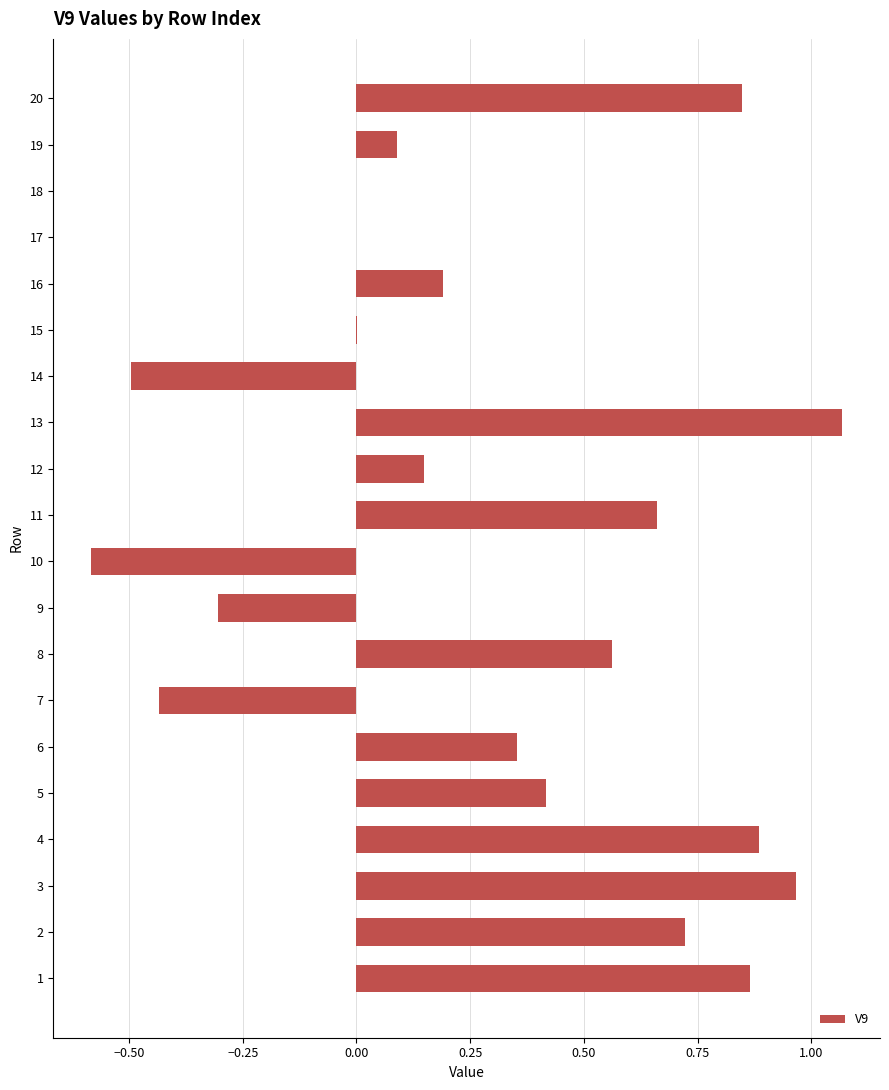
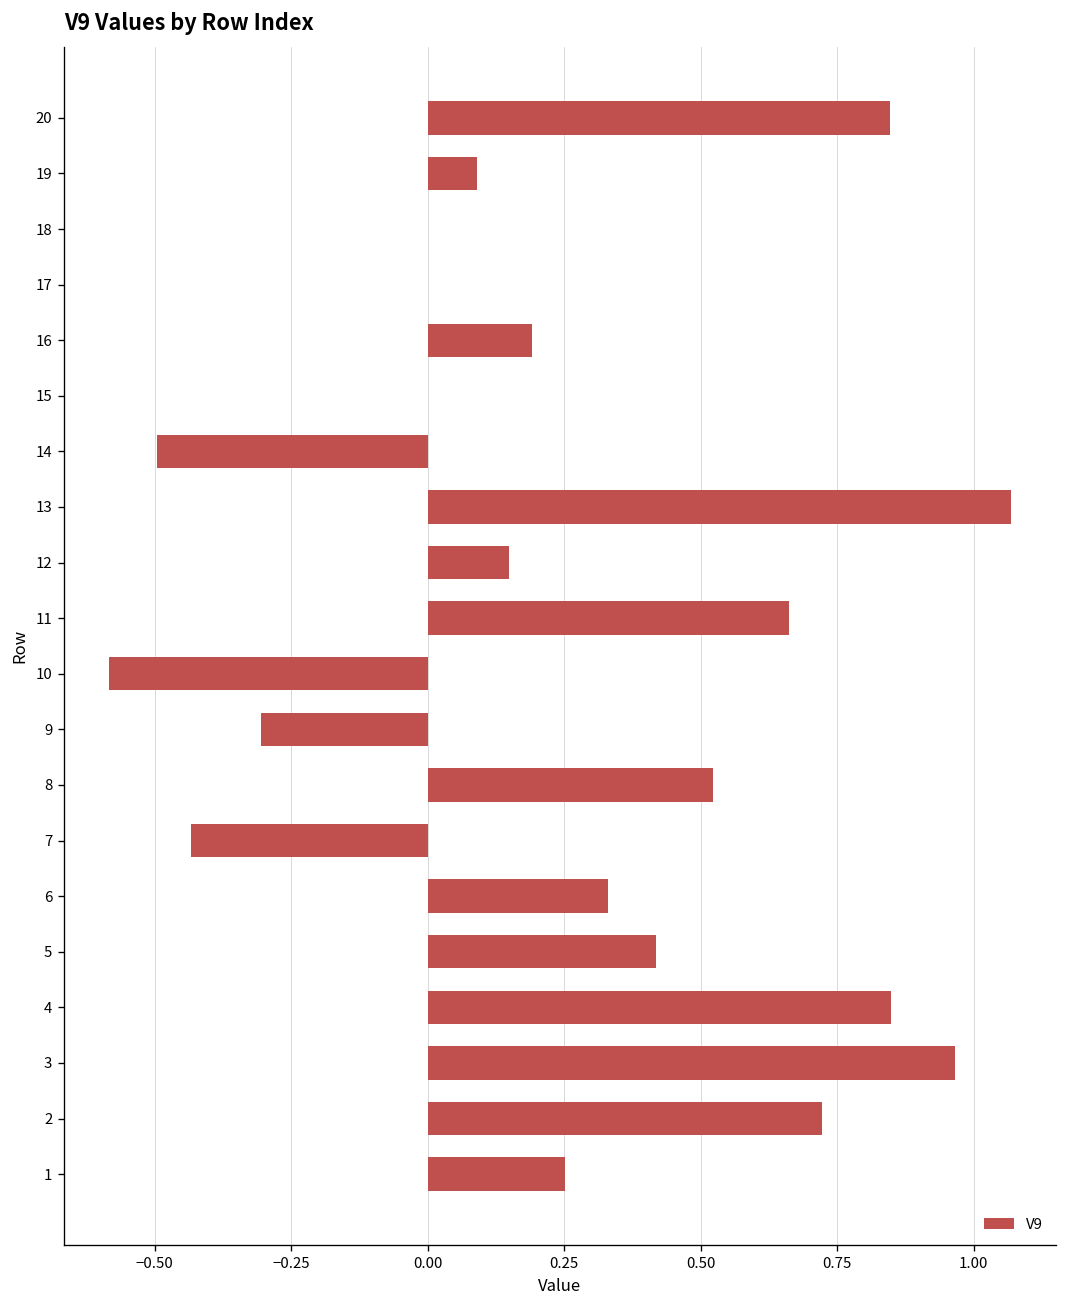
8: 0.56 -> 0.52
6: 0.35 -> 0.33
4: 0.89 -> 0.85
1: 0.87 -> 0.25
